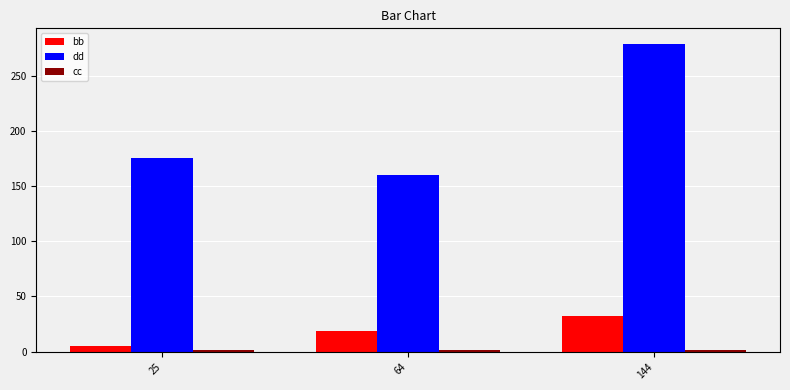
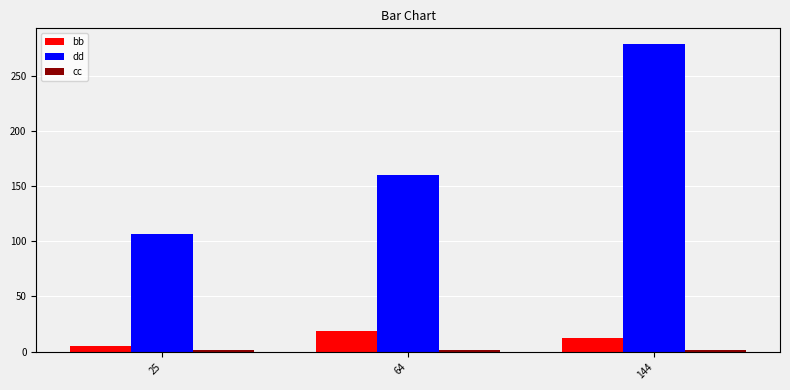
dd, 25: 175 -> 107
bb, 144: 32 -> 12
